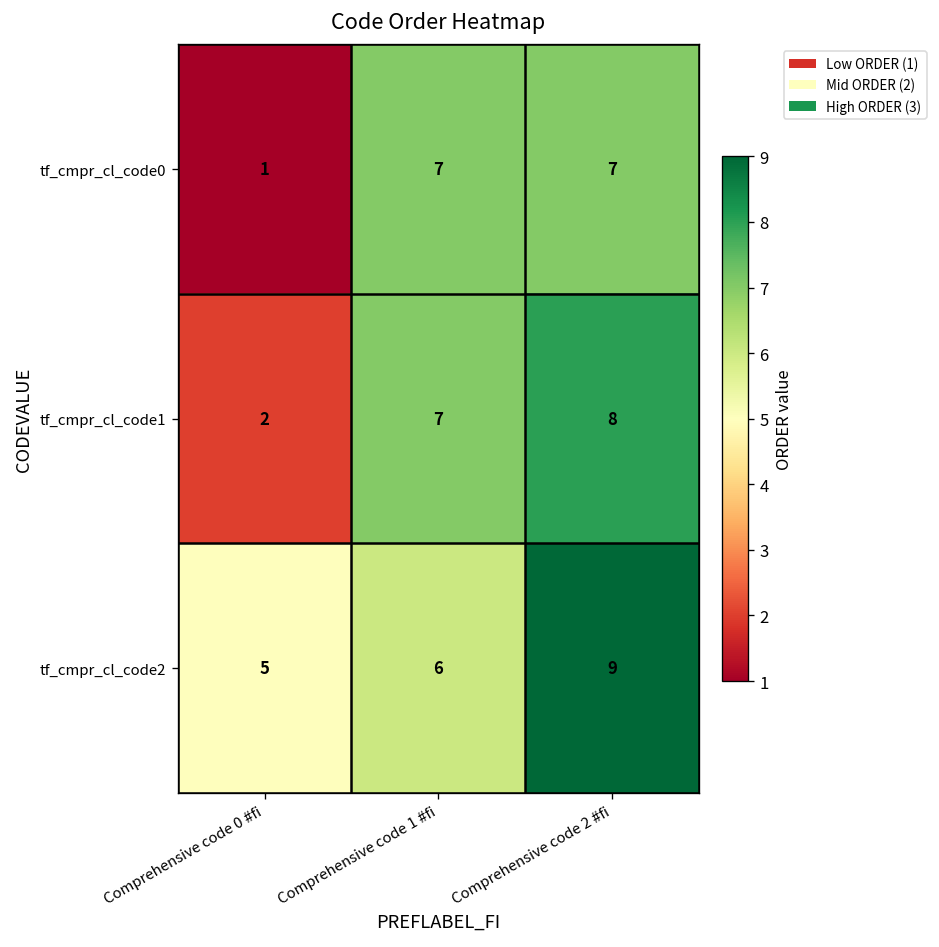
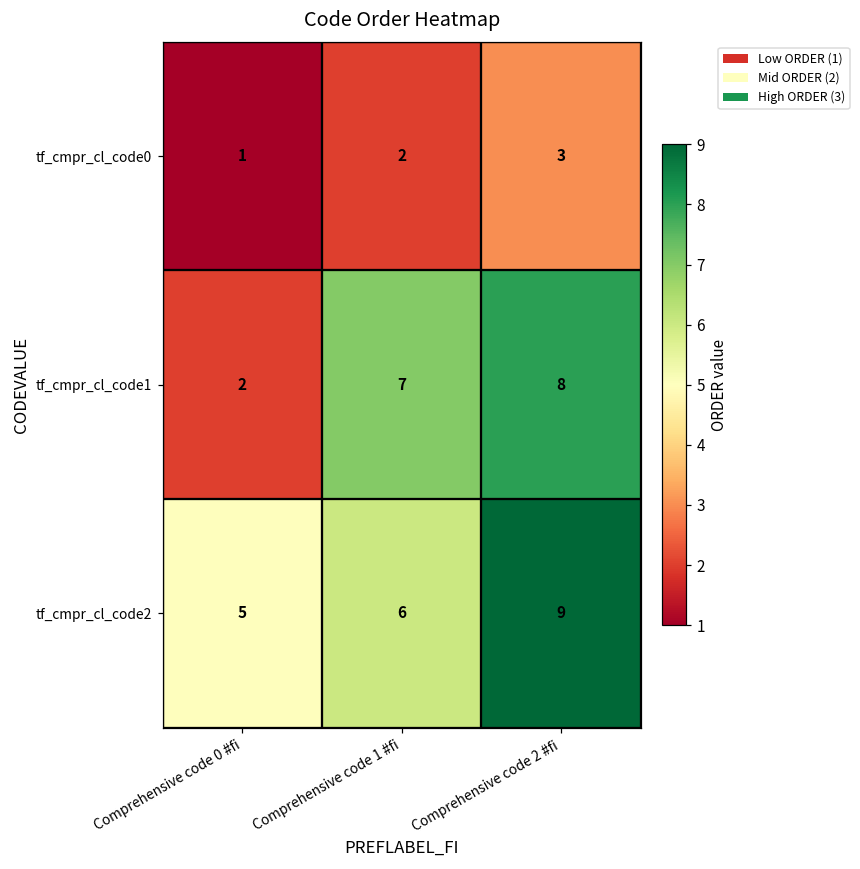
tf_cmpr_cl_code0, Comprehensive code 1 #fi: 7 -> 2
tf_cmpr_cl_code0, Comprehensive code 2 #fi: 7 -> 3
